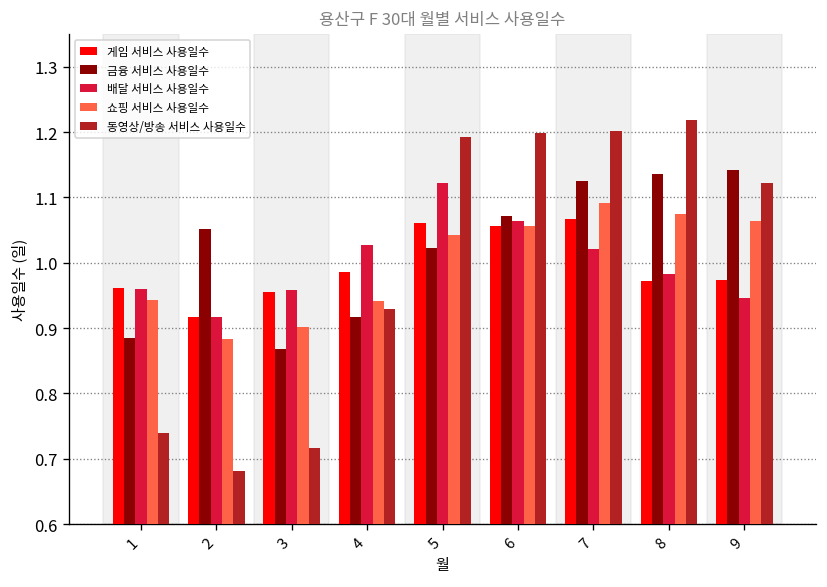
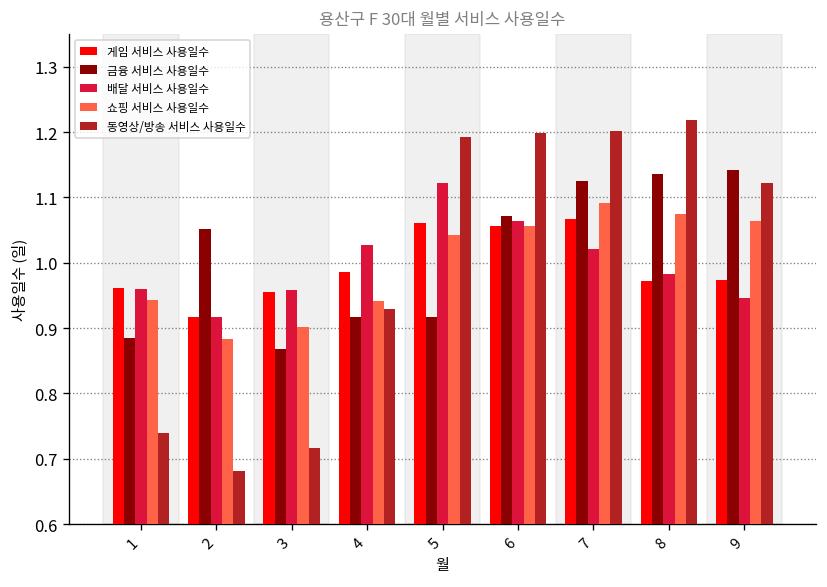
금융 서비스 사용일수, 5: 1.02 -> 0.92
